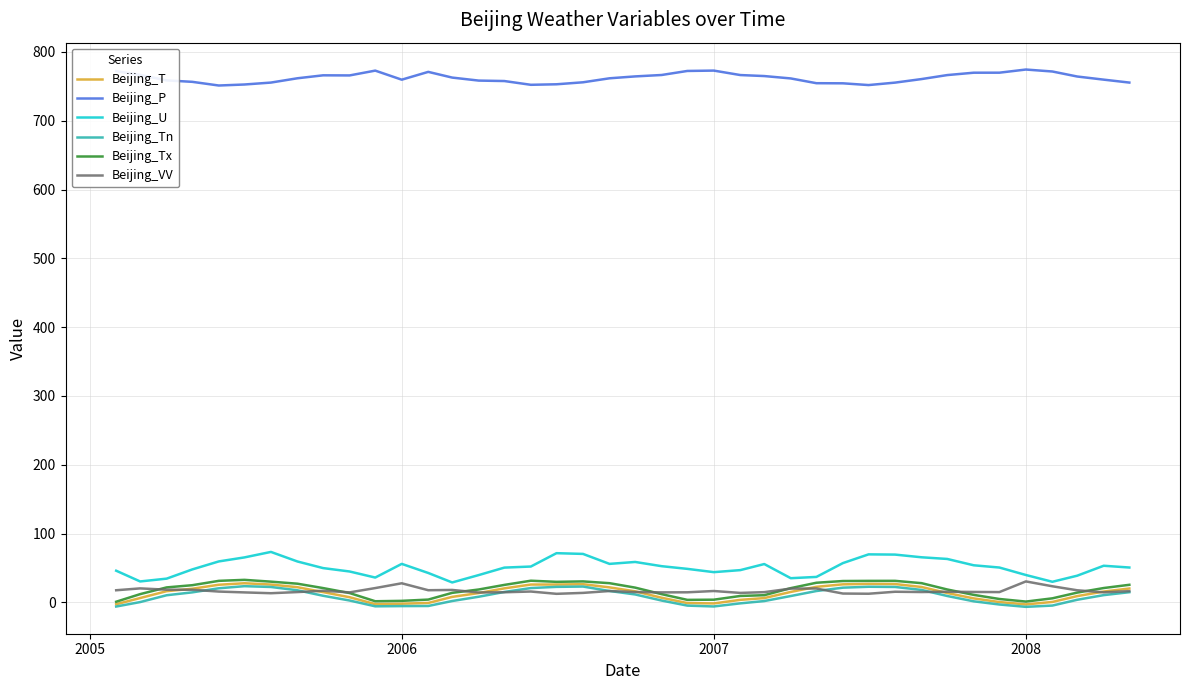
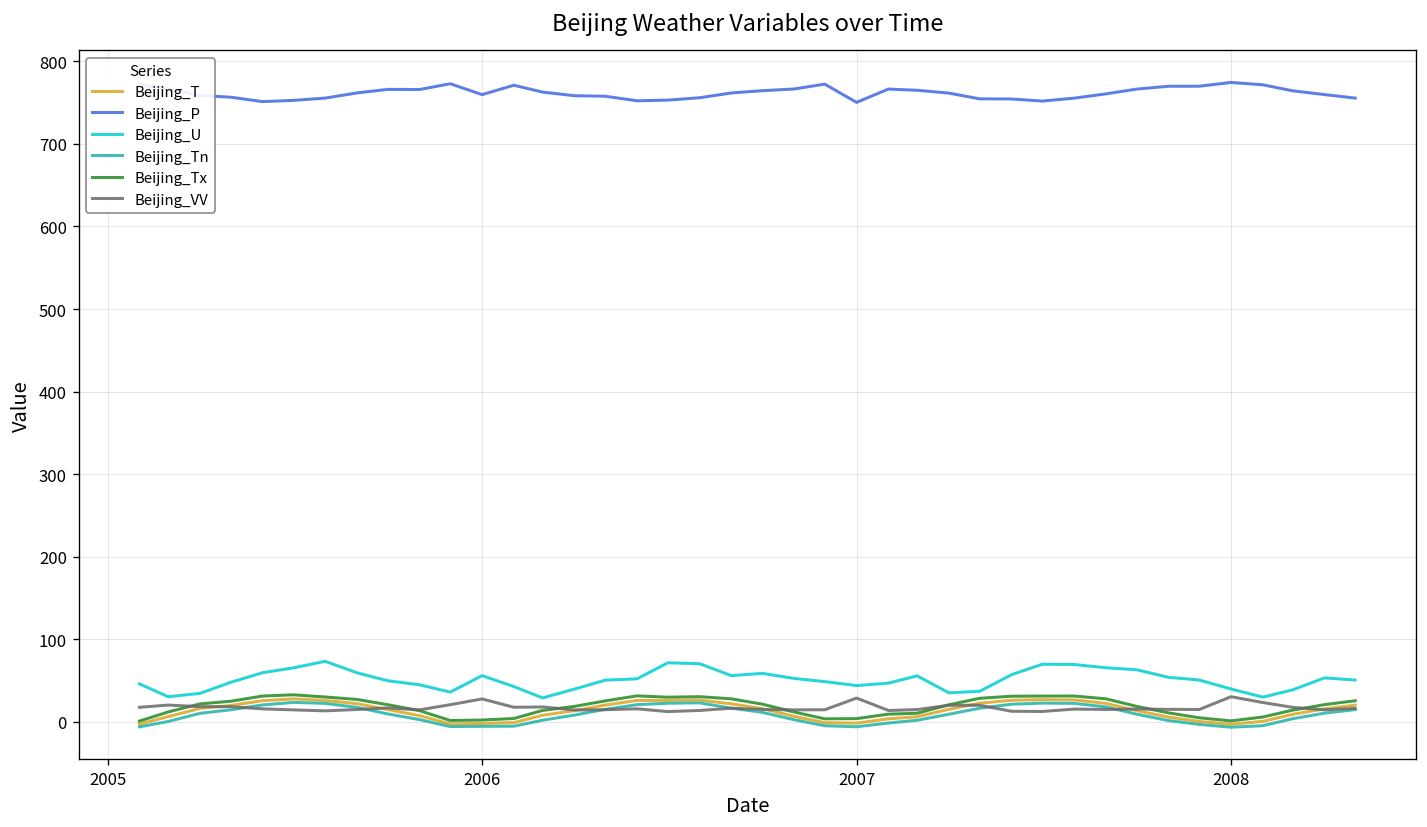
Beijing_P, 2007: 770 -> 750
Beijing_VV, 2007: 20 -> 30
